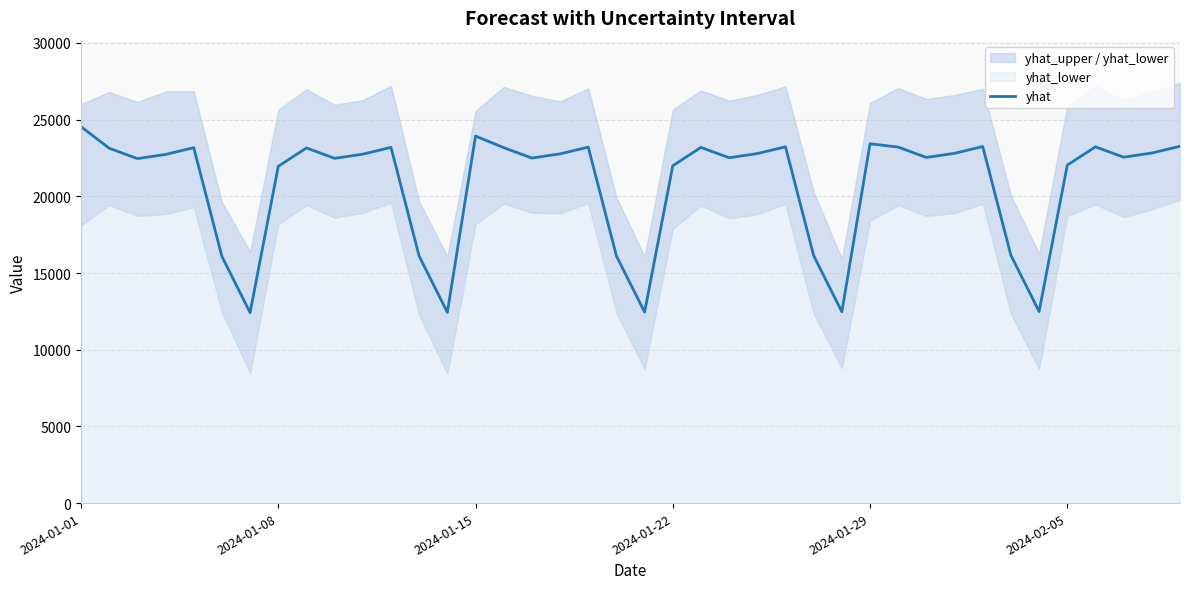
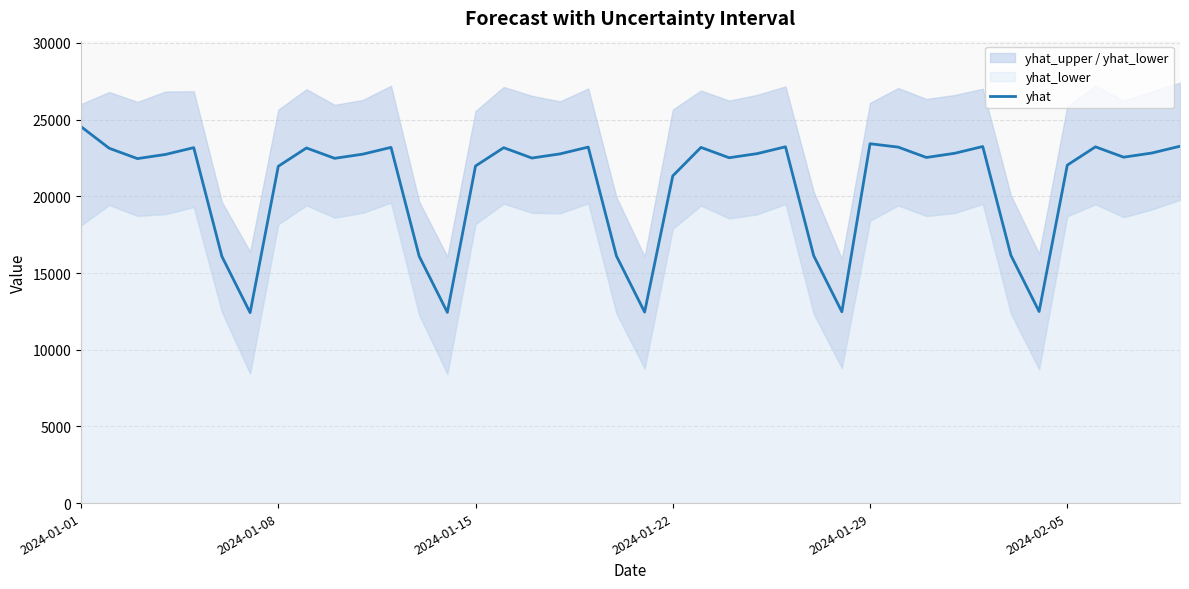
yhat, 2024-01-15: 23900 -> 22000
yhat, 2024-01-22: 22000 -> 21300
